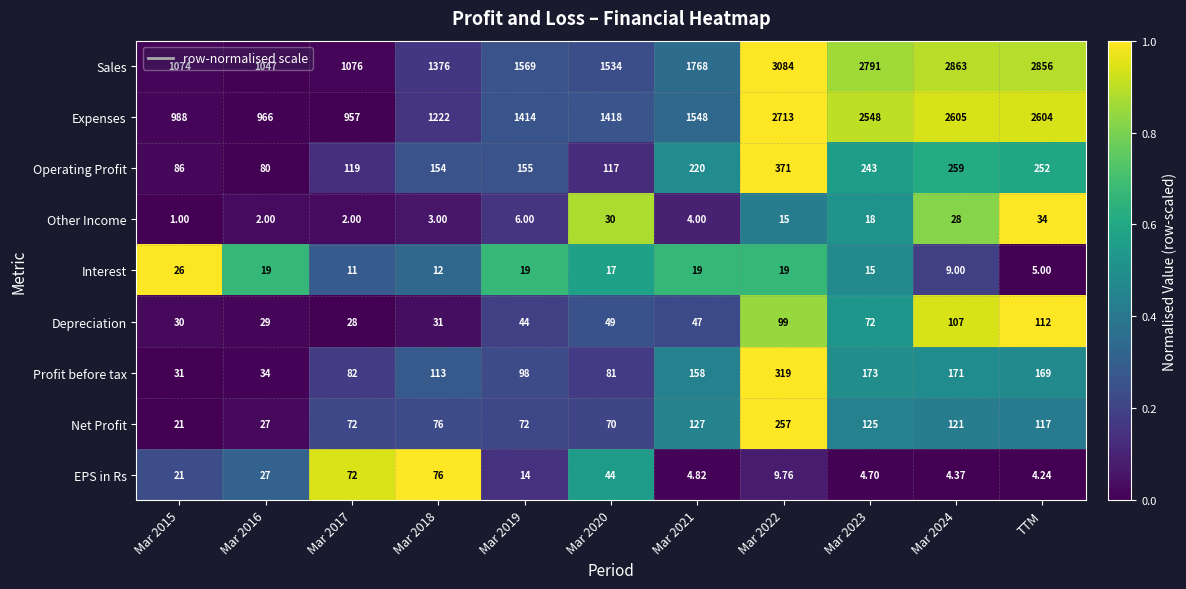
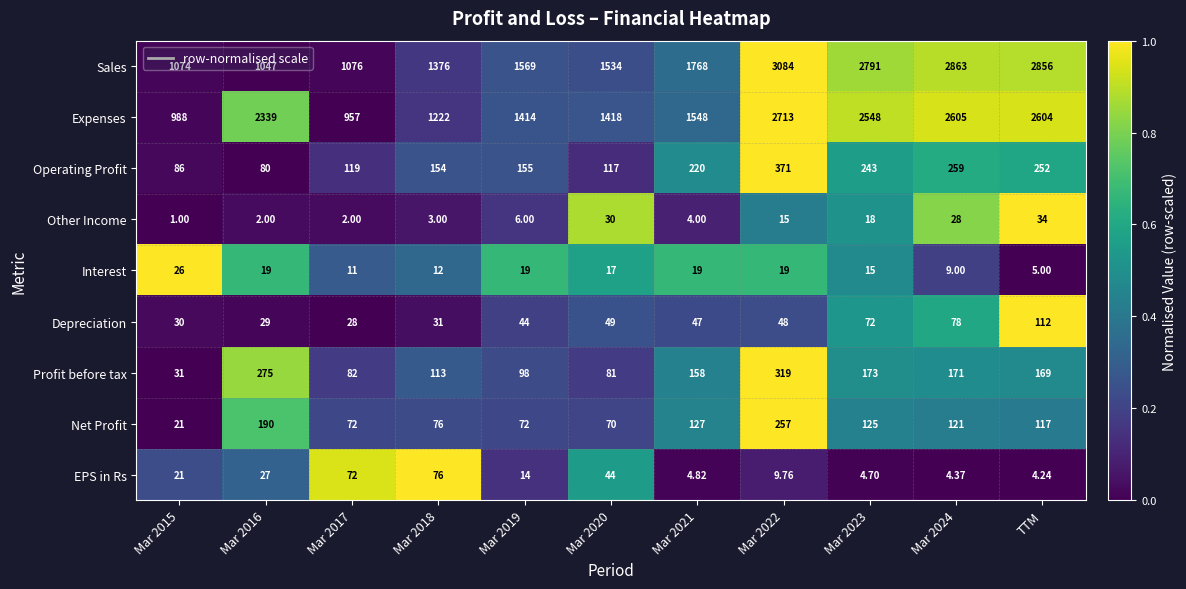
Expenses, Mar 2016: 966 -> 2339
Depreciation, Mar 2022: 99 -> 48
Depreciation, Mar 2024: 107 -> 78
Profit before tax, Mar 2016: 34 -> 275
Net Profit, Mar 2016: 27 -> 190
